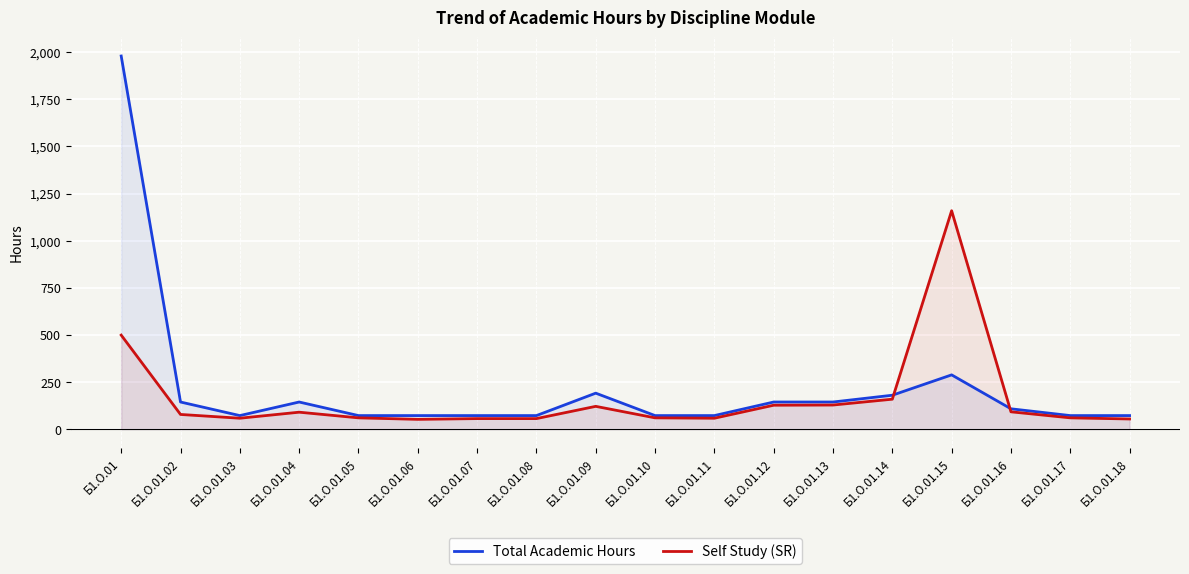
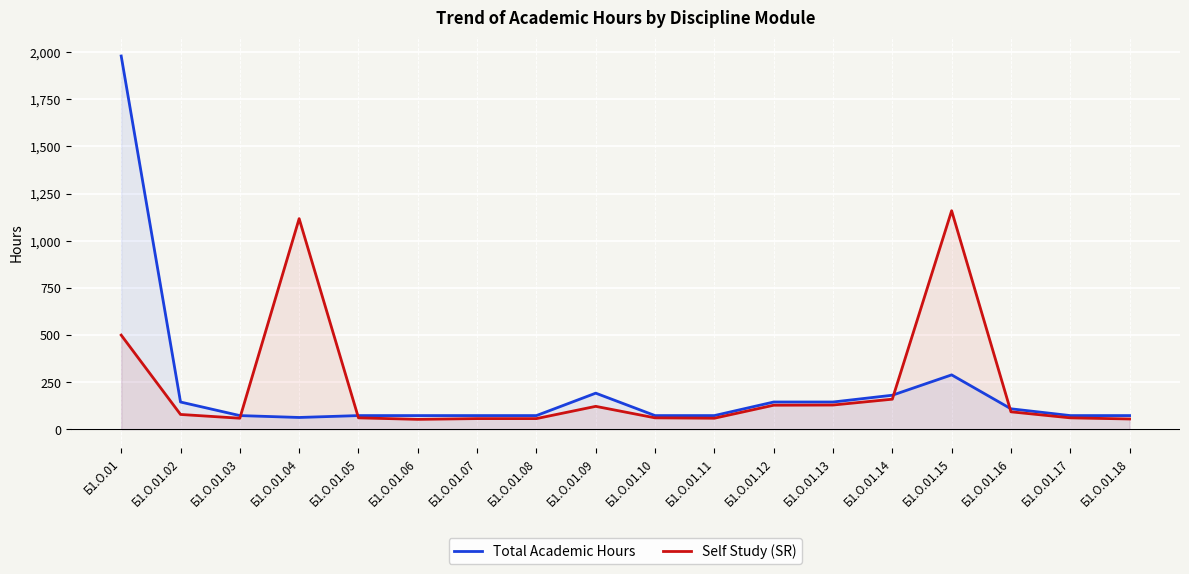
Total Academic Hours, Б1.О.01.04: 140 -> 60
Self Study (SR), Б1.О.01.04: 90 -> 1,120
